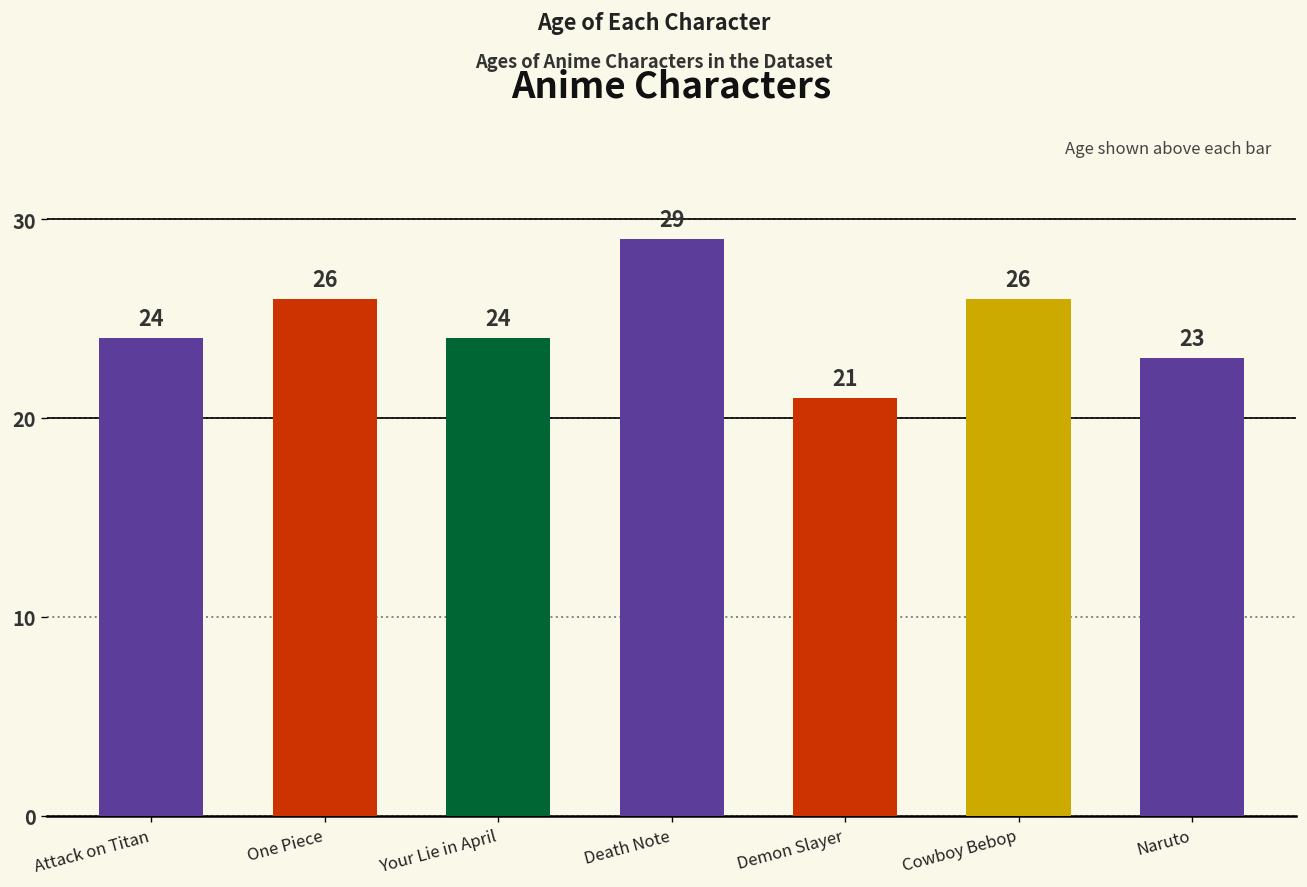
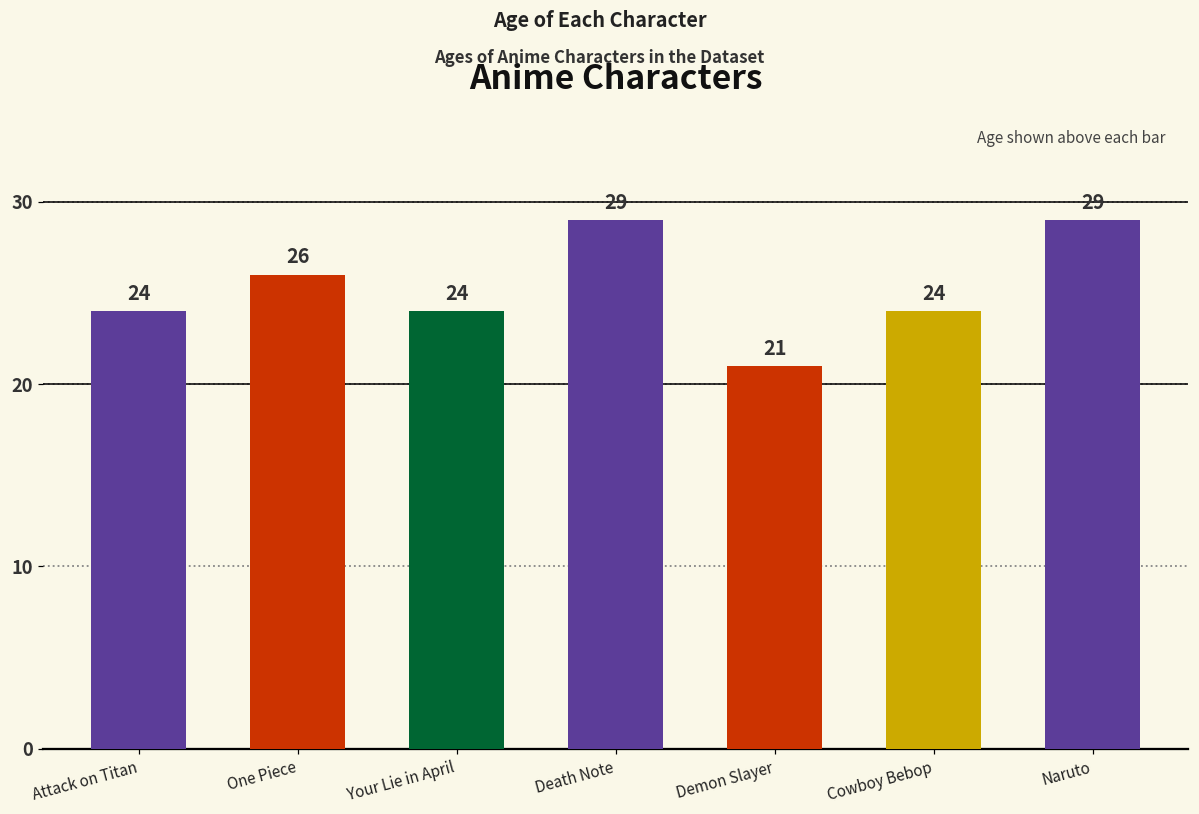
Cowboy Bebop: 26 -> 24
Naruto: 23 -> 29
